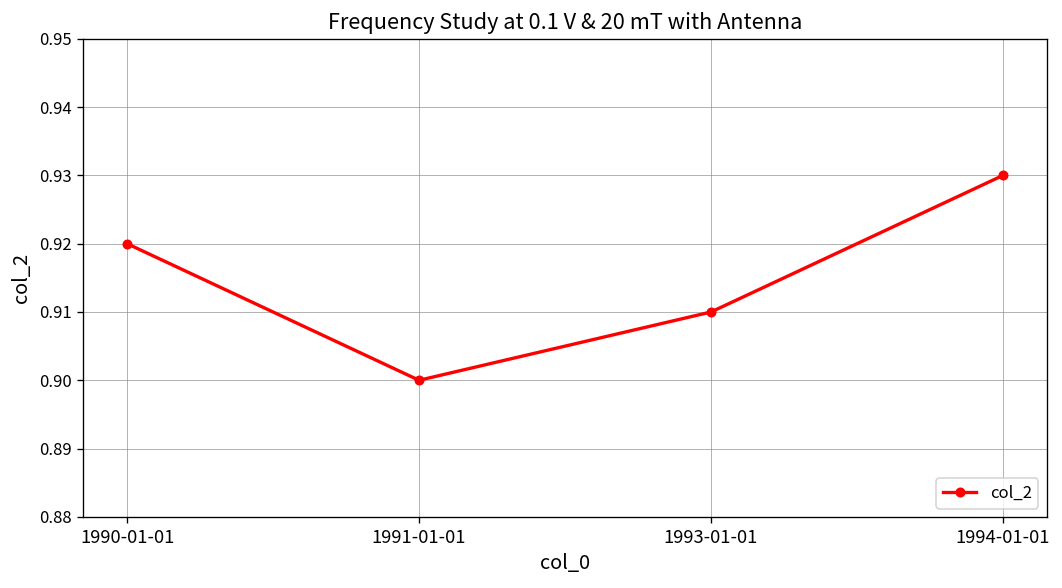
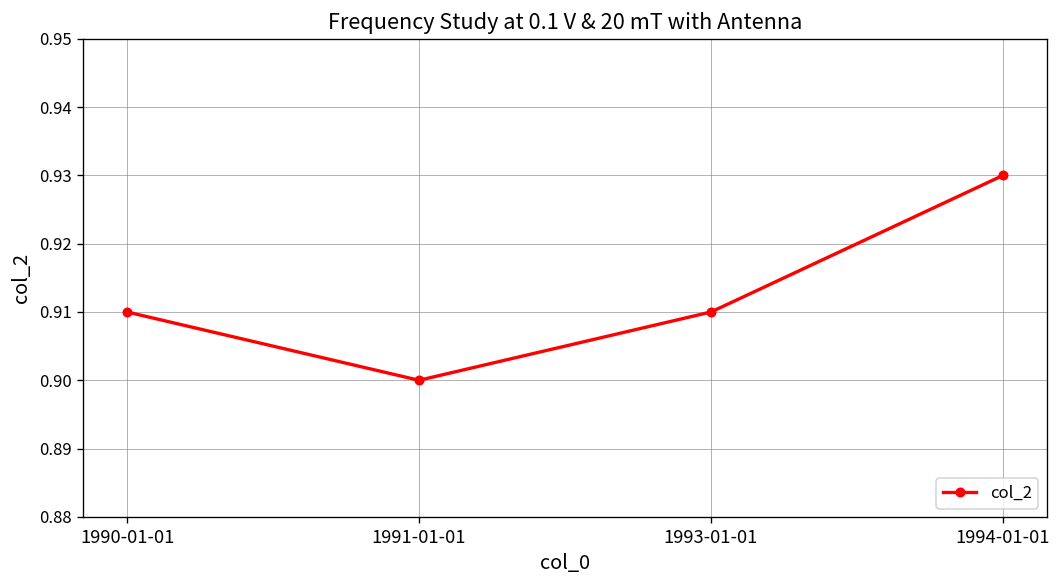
1990-01-01: 0.92 -> 0.91
